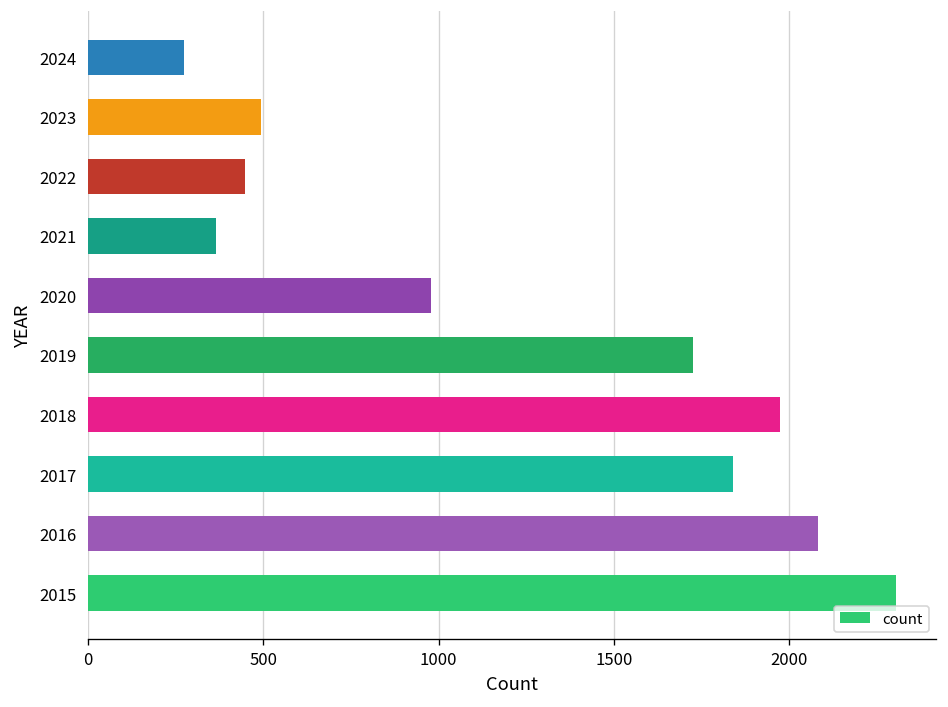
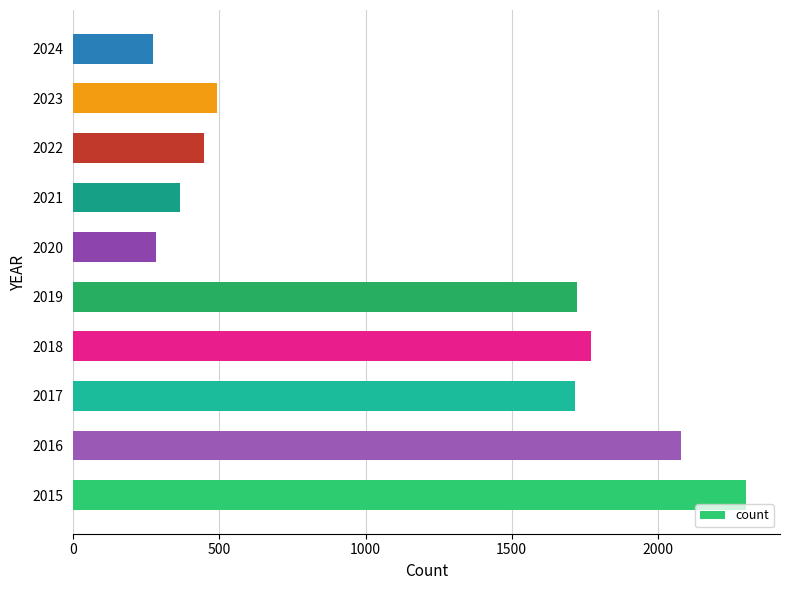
2020: 980 -> 280
2018: 1970 -> 1770
2017: 1840 -> 1720
